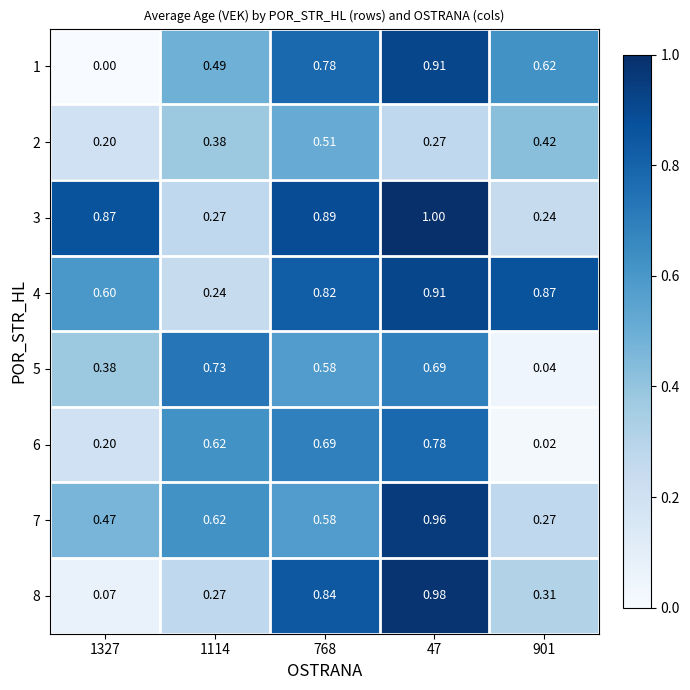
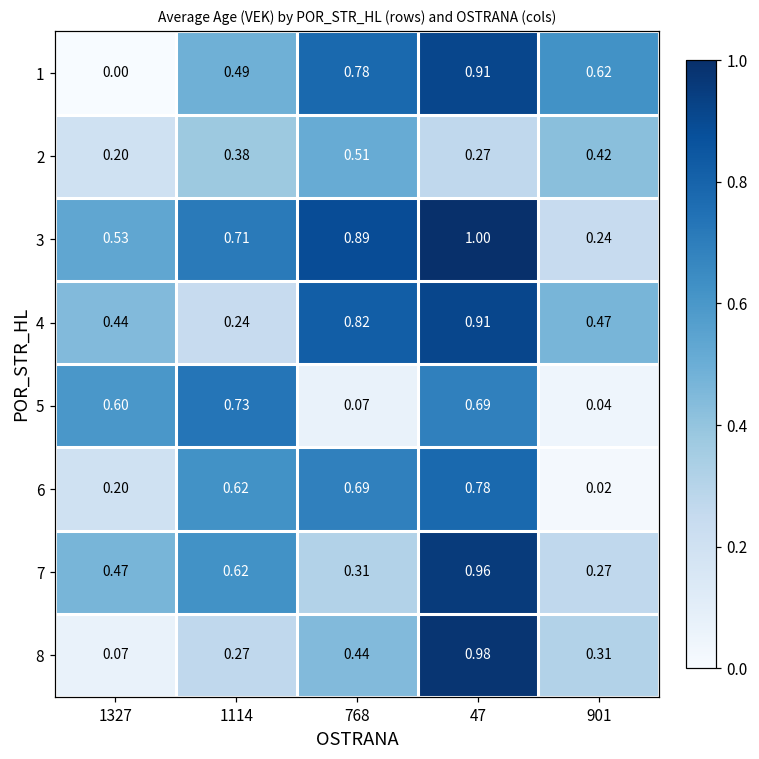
3, 1327: 0.87 -> 0.53
3, 1114: 0.27 -> 0.71
4, 1327: 0.60 -> 0.44
4, 901: 0.87 -> 0.47
5, 1327: 0.38 -> 0.60
5, 768: 0.58 -> 0.07
7, 768: 0.58 -> 0.31
8, 768: 0.84 -> 0.44
